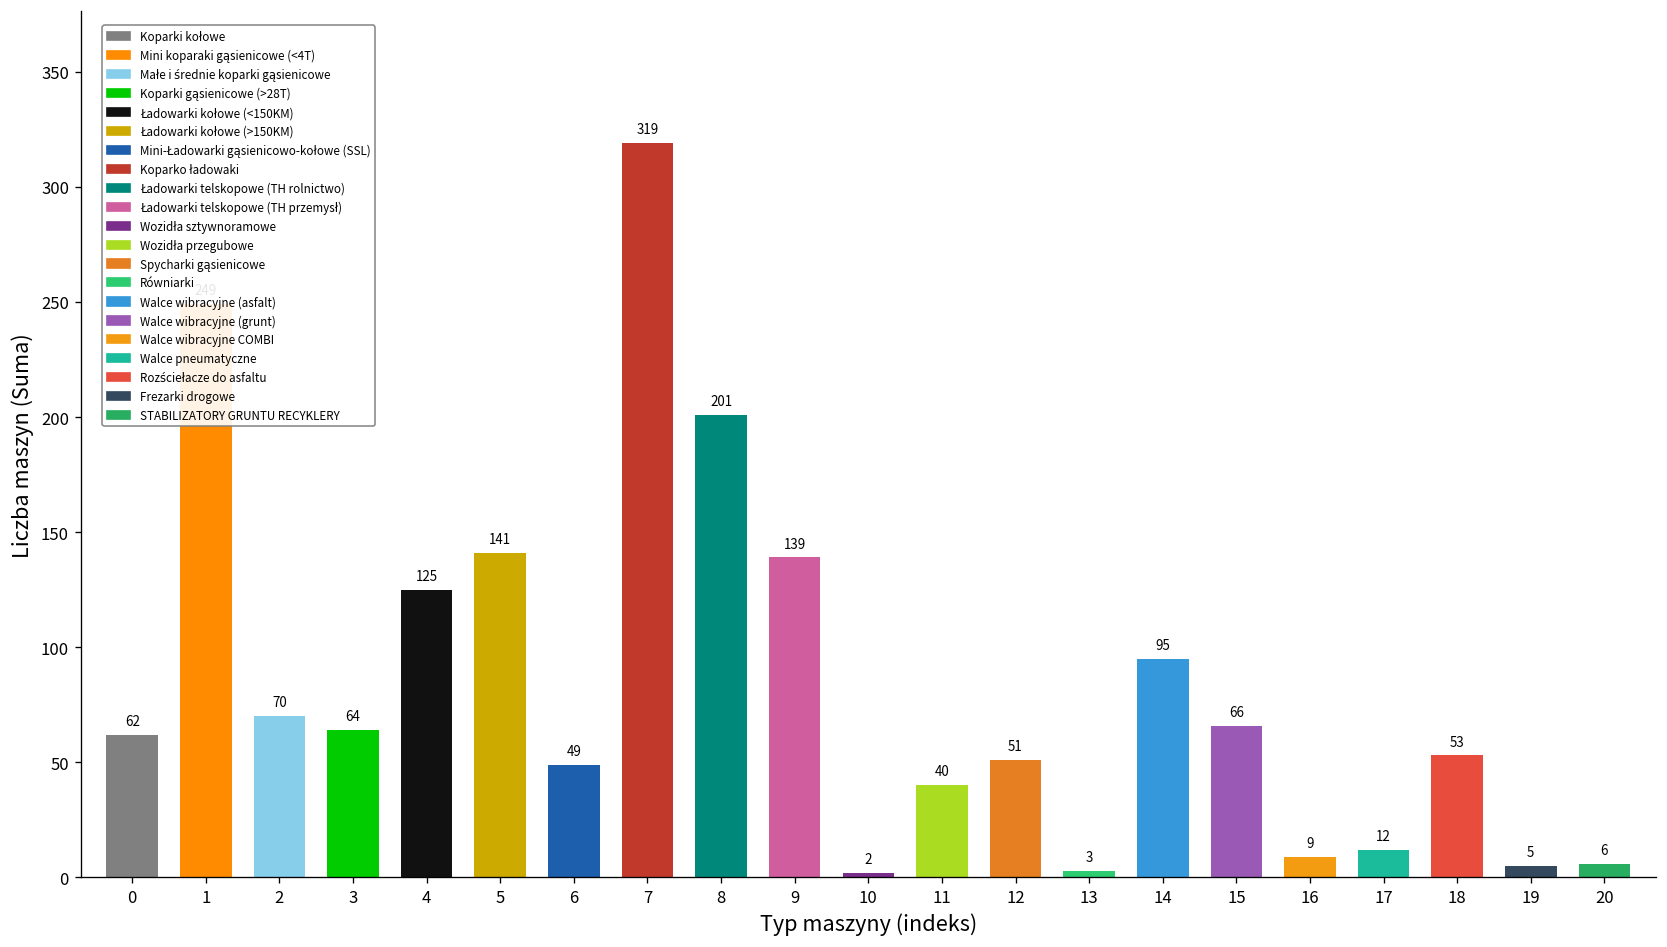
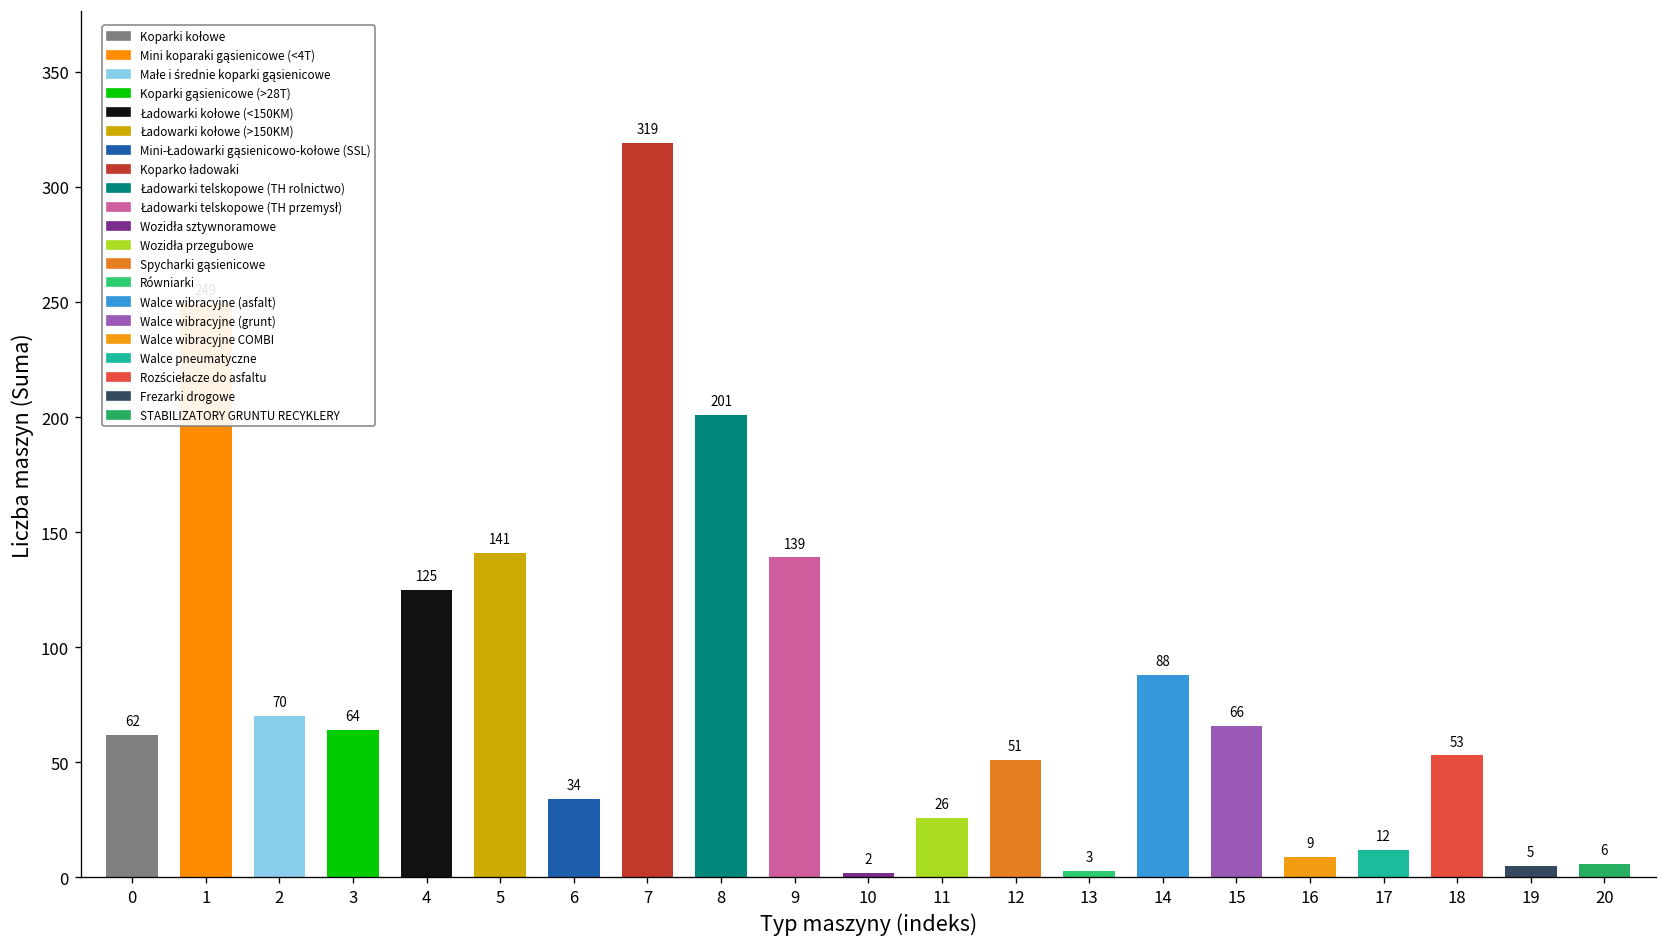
6: 49 -> 34
11: 40 -> 26
14: 95 -> 88
